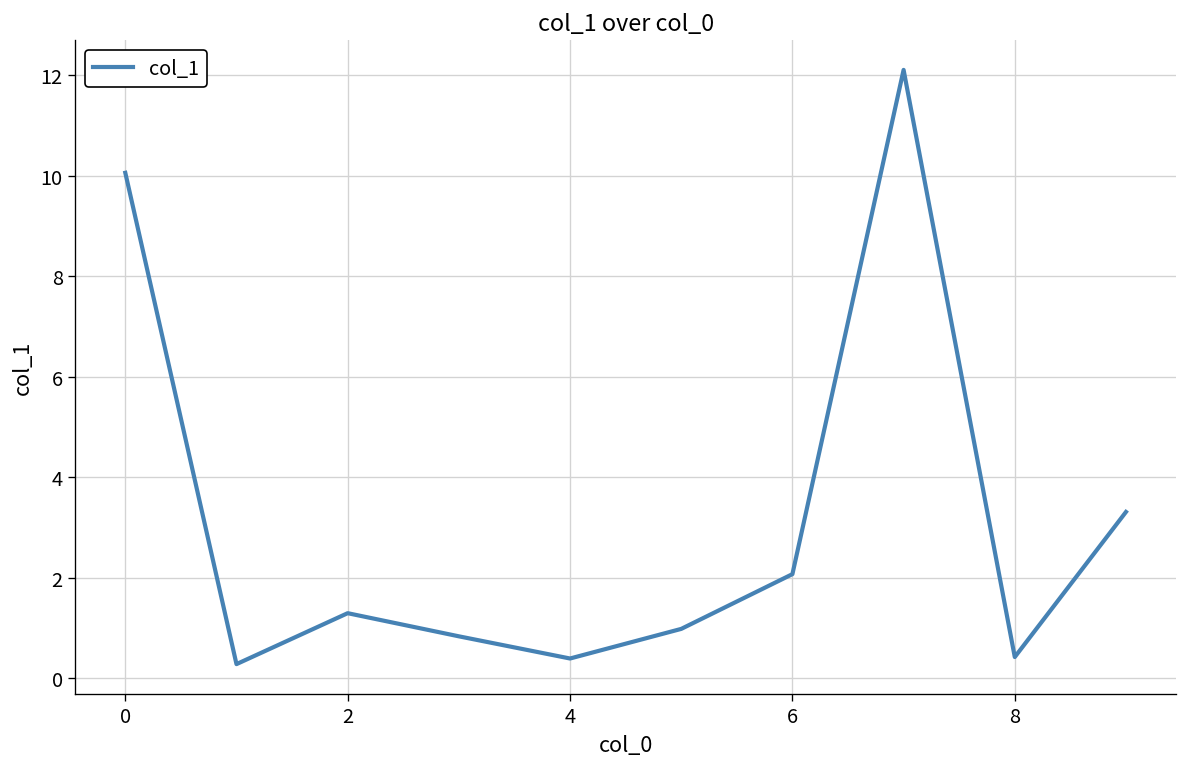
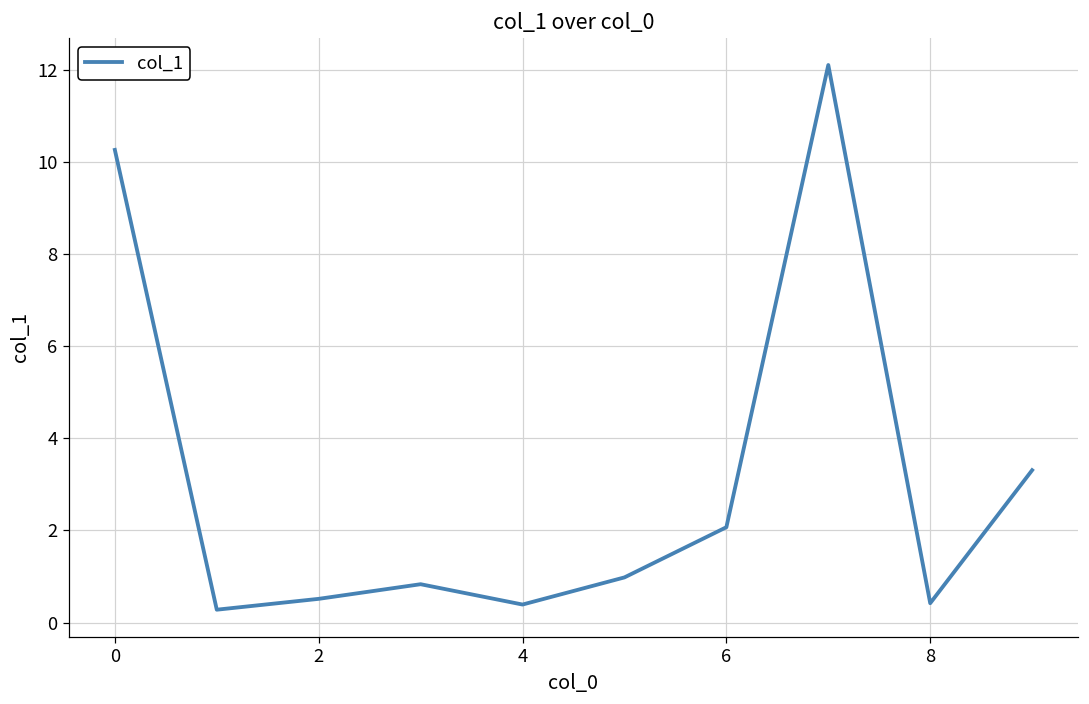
0: 10.1 -> 10.3
2: 1.3 -> 0.5
